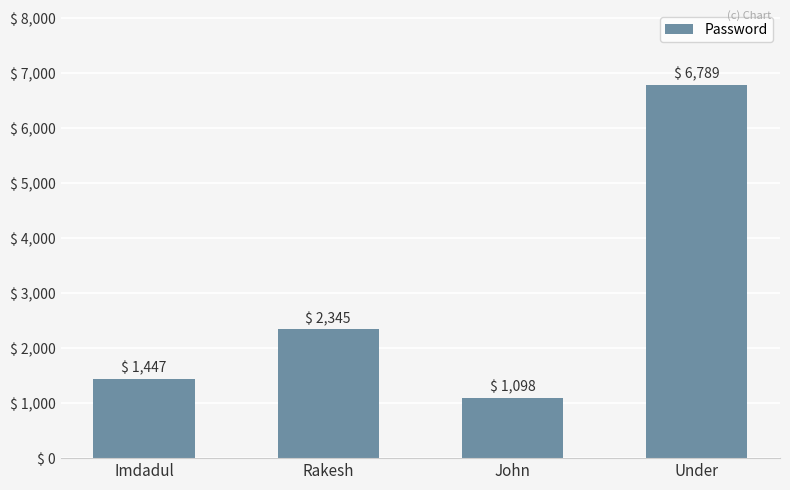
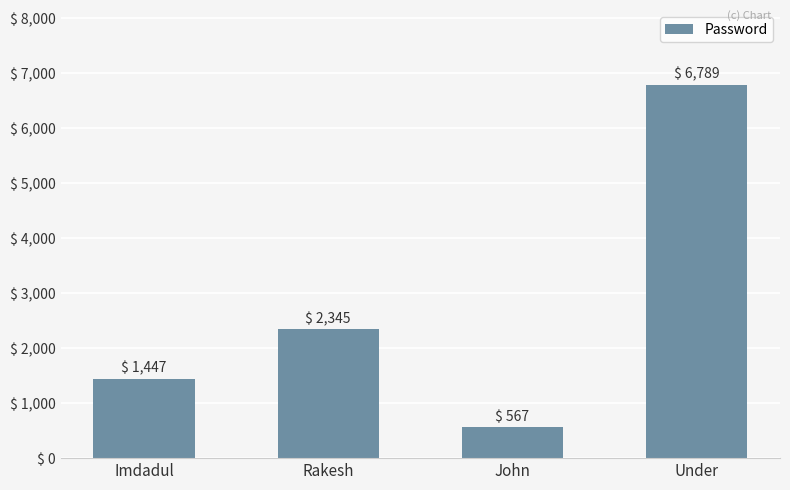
John: 1,098 -> 567
